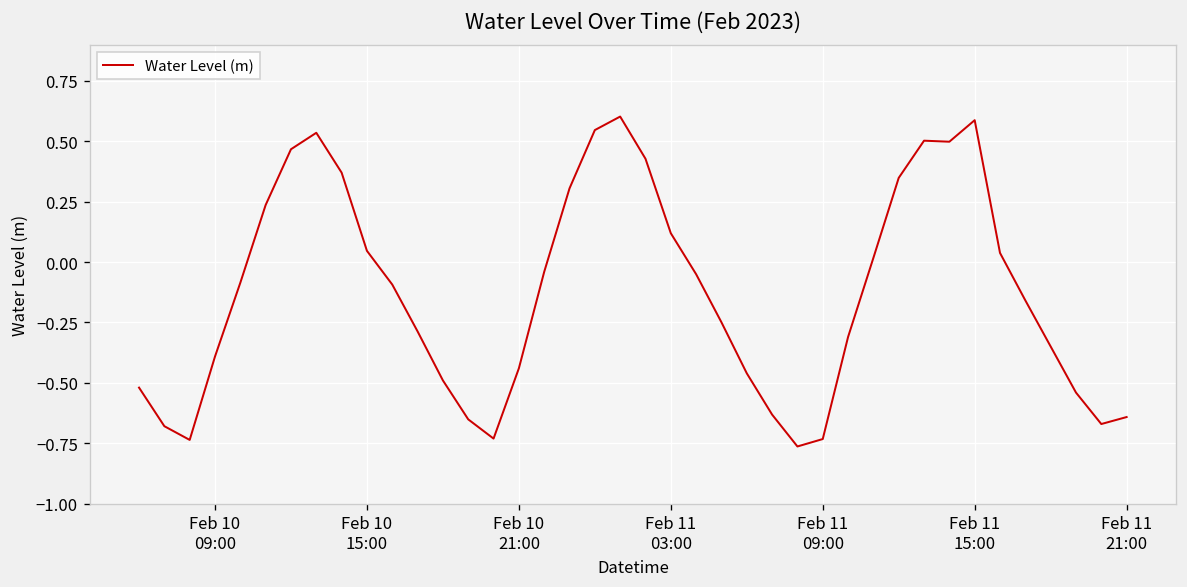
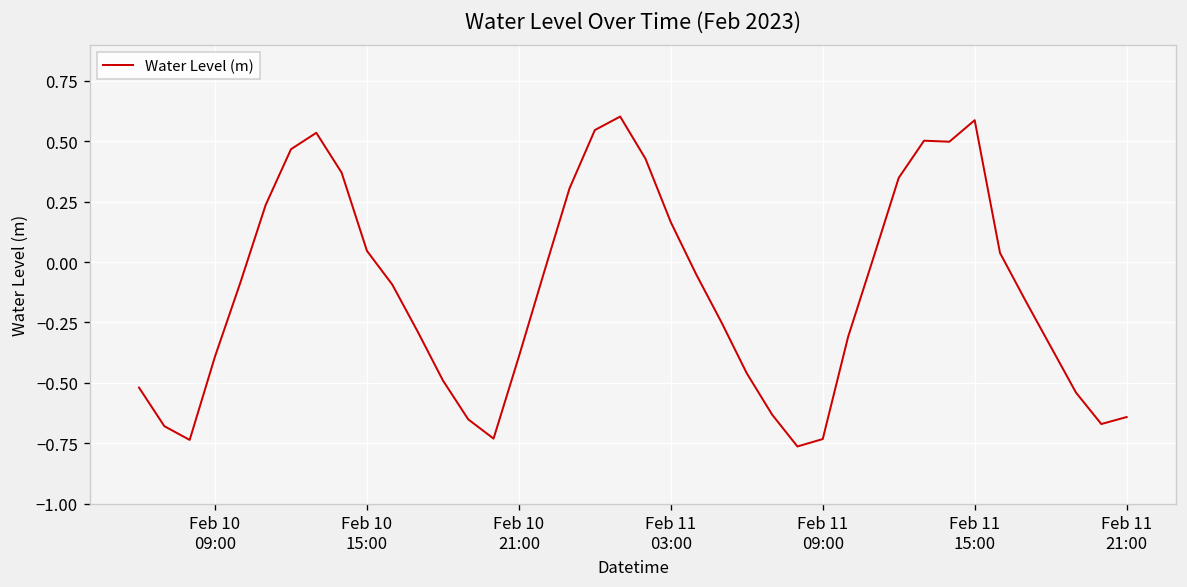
Feb 10 21:00: -0.44 -> -0.39
Feb 11 03:00: 0.12 -> 0.17
